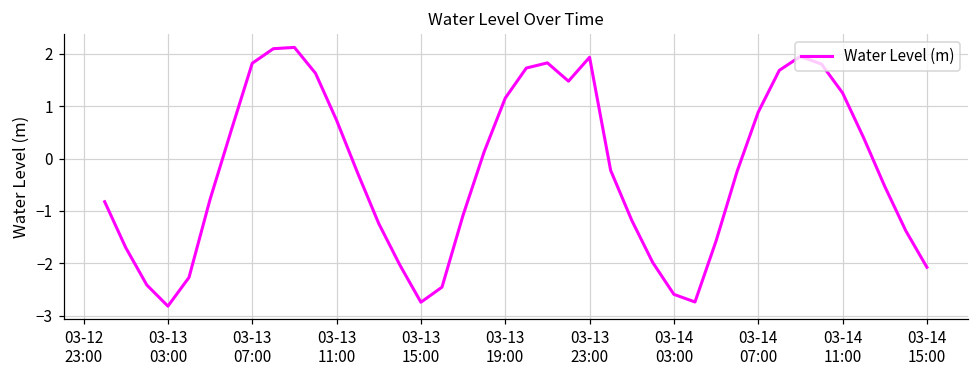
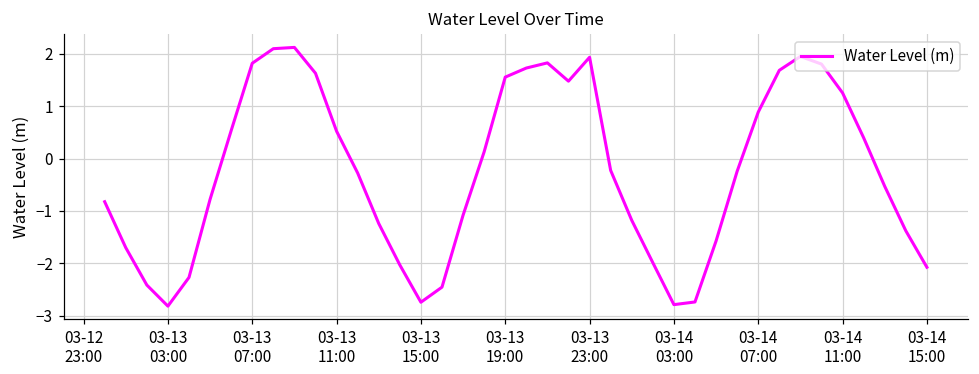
03-13 11:00: 0.7 -> 0.5
03-13 19:00: 1.2 -> 1.6
03-14 03:00: -2.6 -> -2.8
